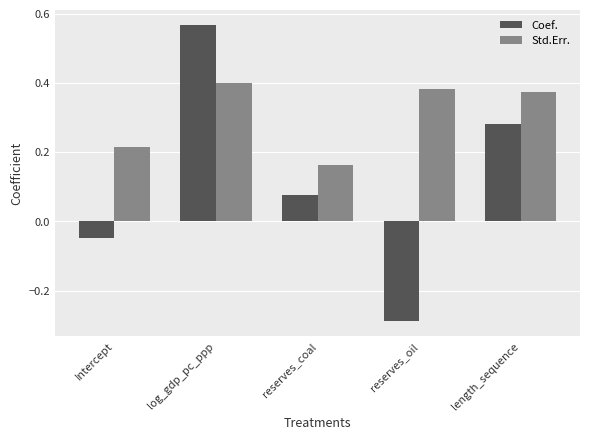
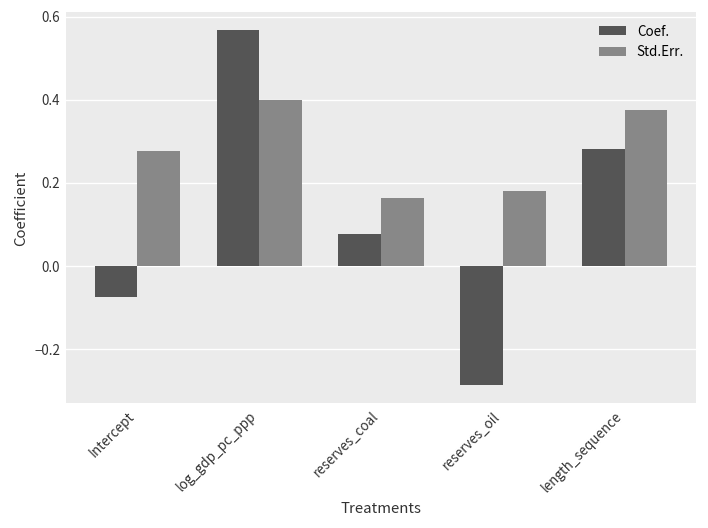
Coef., Intercept: -0.05 -> -0.08
Std.Err., Intercept: 0.21 -> 0.28
Std.Err., reserves_oil: 0.38 -> 0.18
